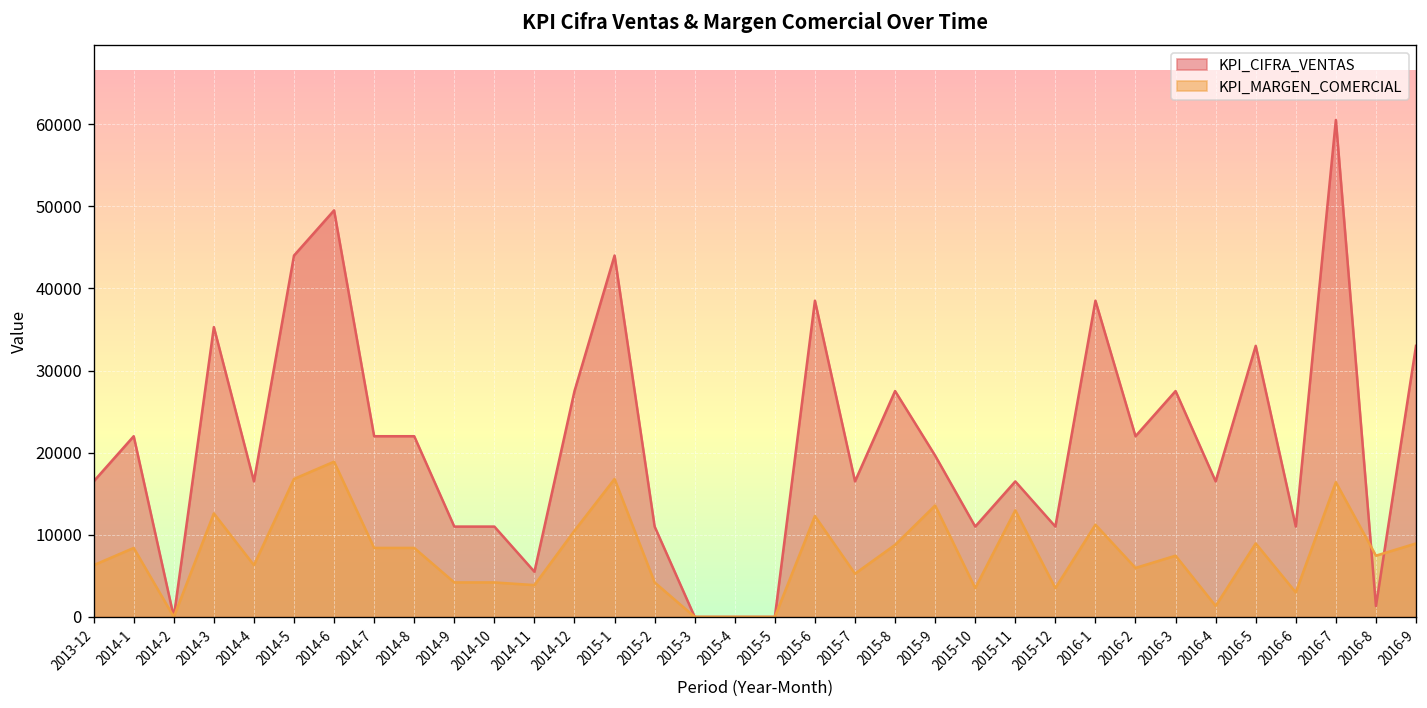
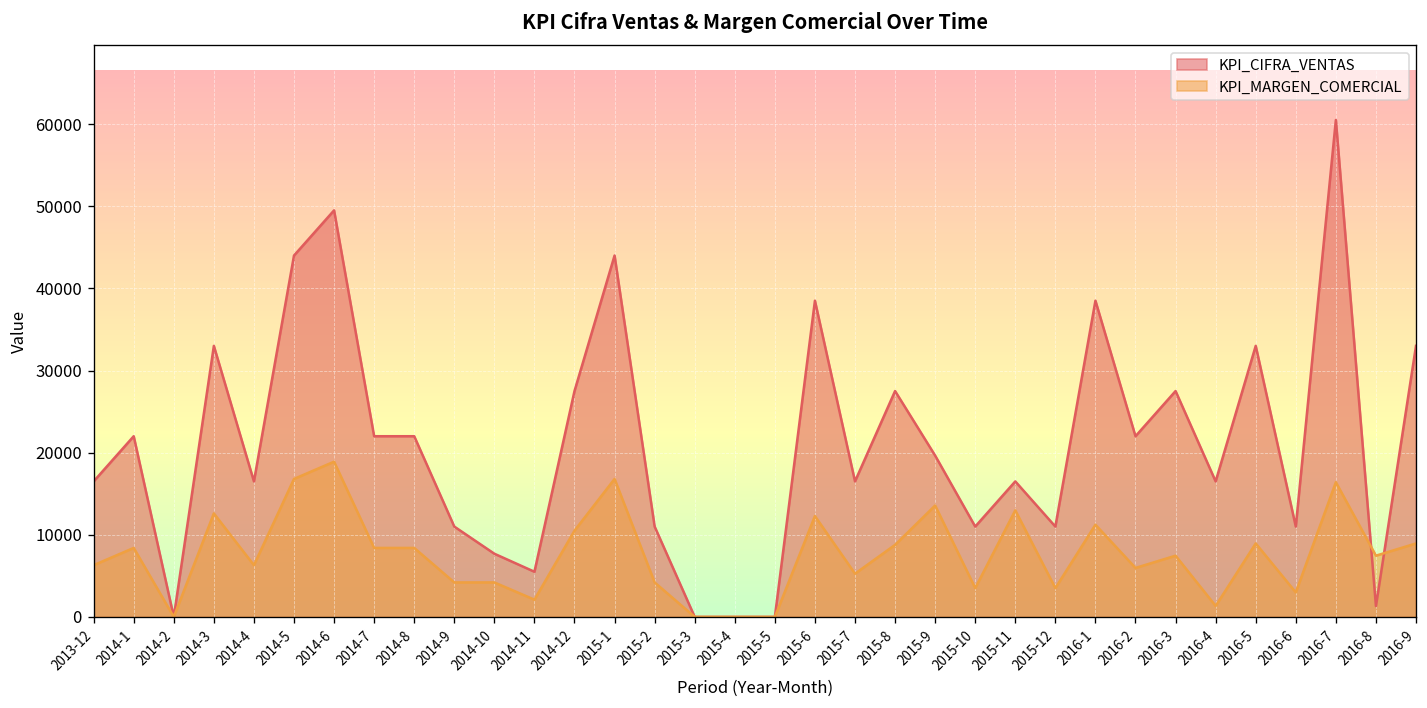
KPI_CIFRA_VENTAS, 2014-3: 35000 -> 33000
KPI_CIFRA_VENTAS, 2014-10: 11000 -> 8000
KPI_MARGEN_COMERCIAL, 2014-11: 4000 -> 2000
